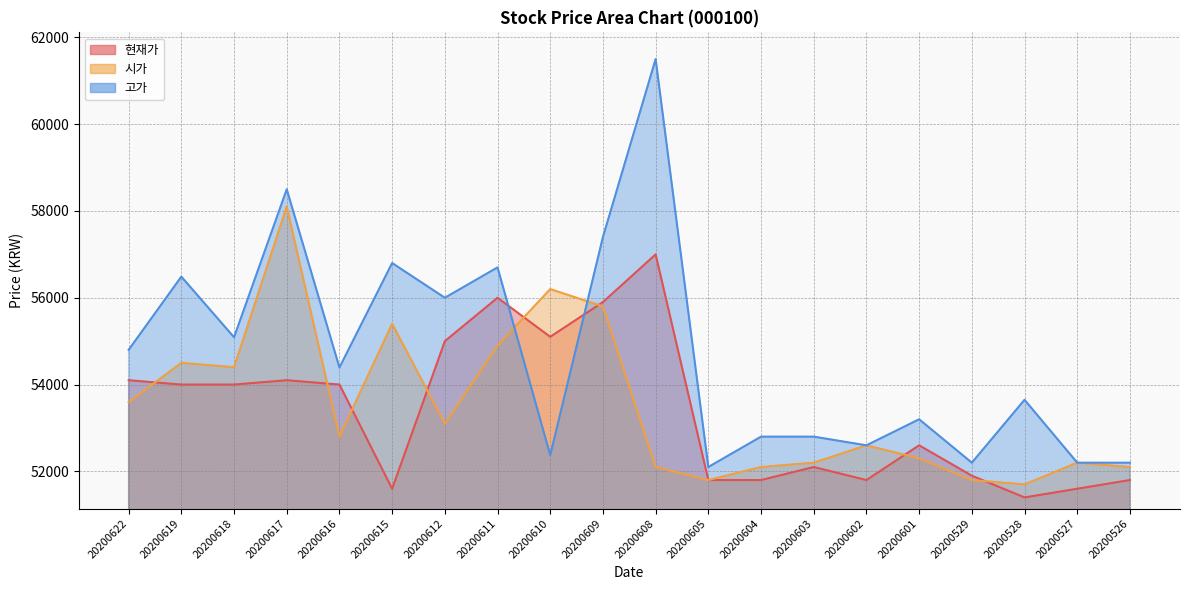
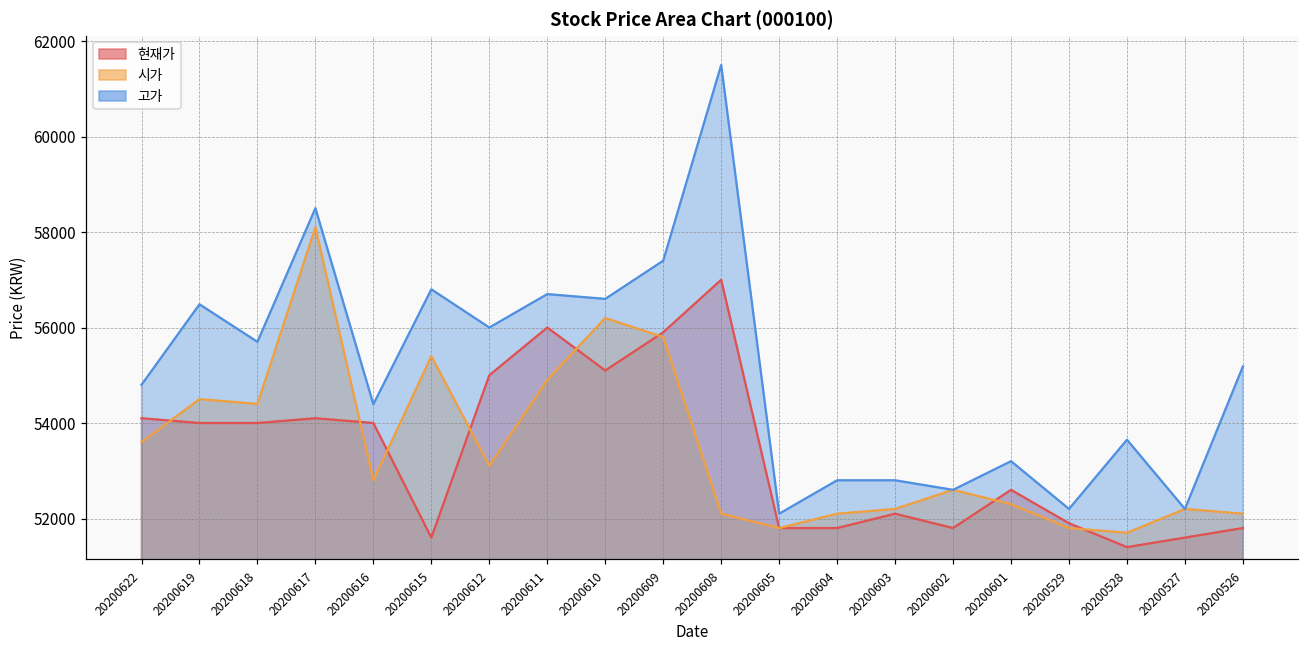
고가, 20200618: 55100 -> 55700
고가, 20200610: 52400 -> 56600
고가, 20200526: 52200 -> 55200
